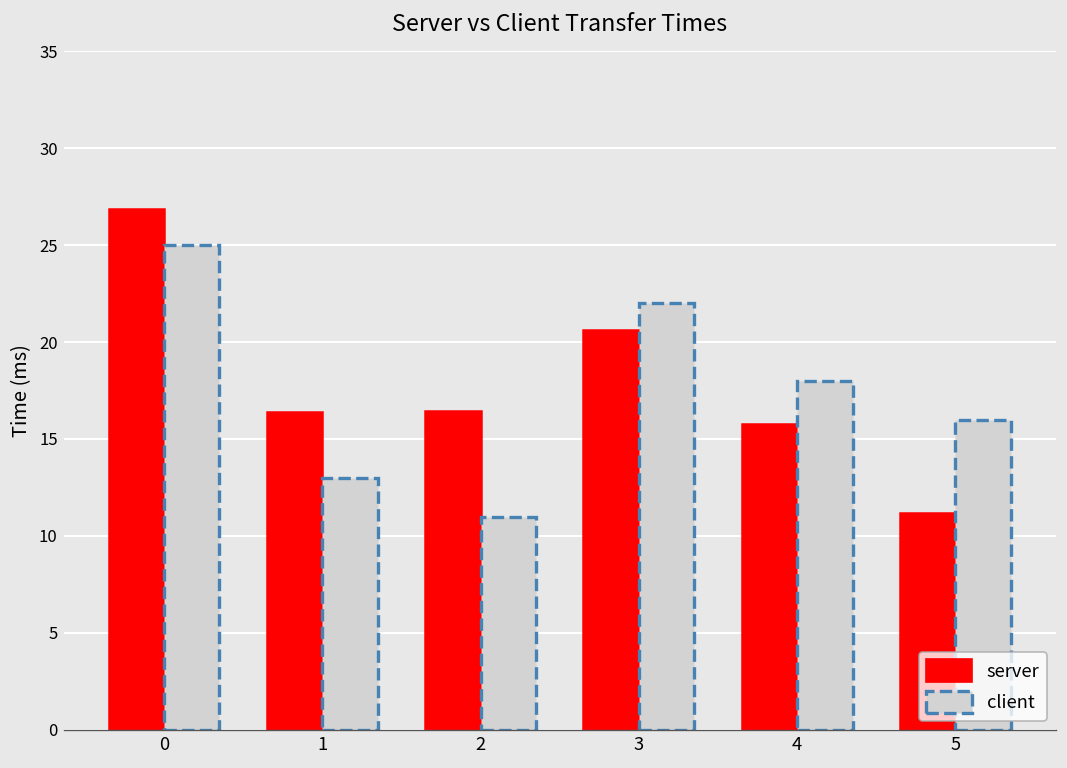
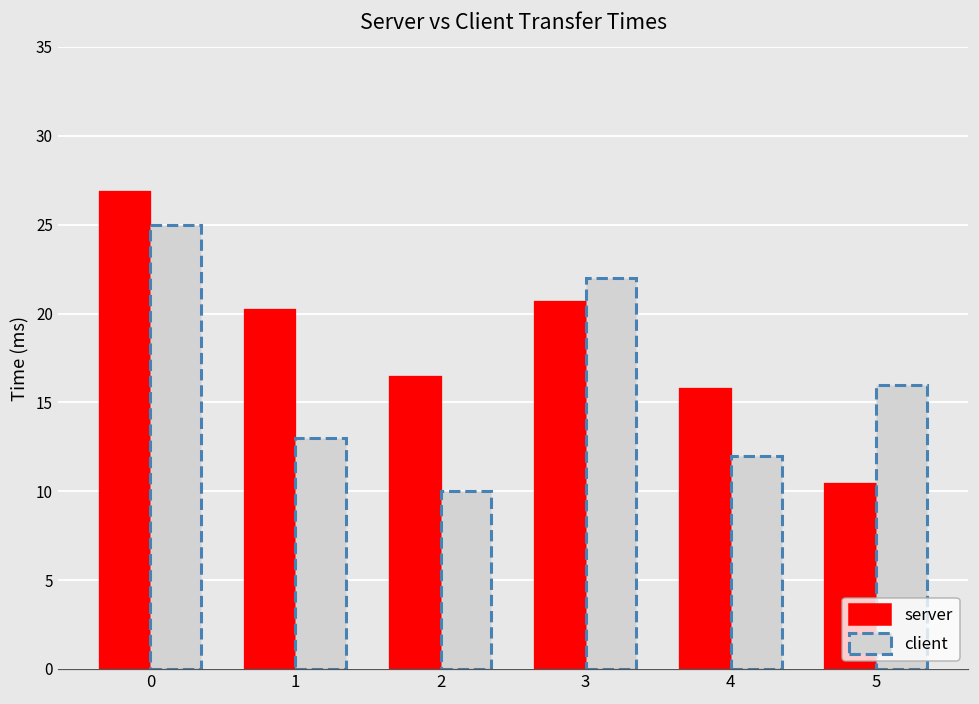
server, 1: 16.4 -> 20.2
client, 2: 11 -> 10
client, 4: 18 -> 12
server, 5: 11.2 -> 10.4
